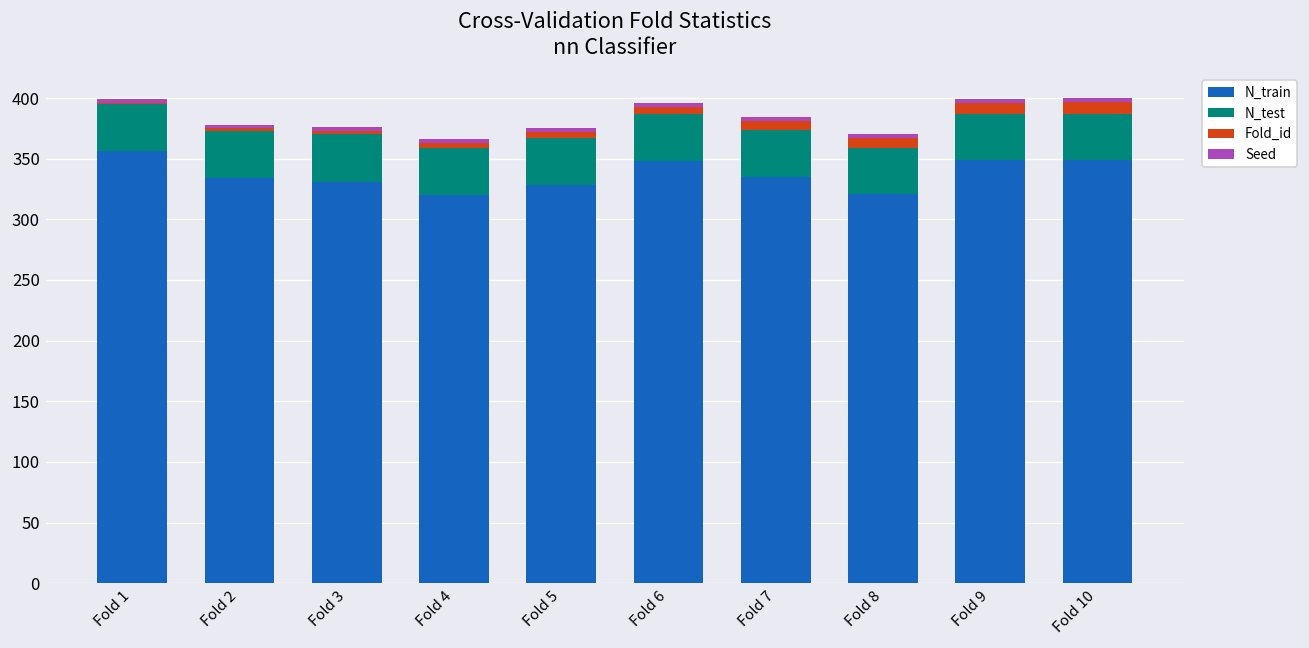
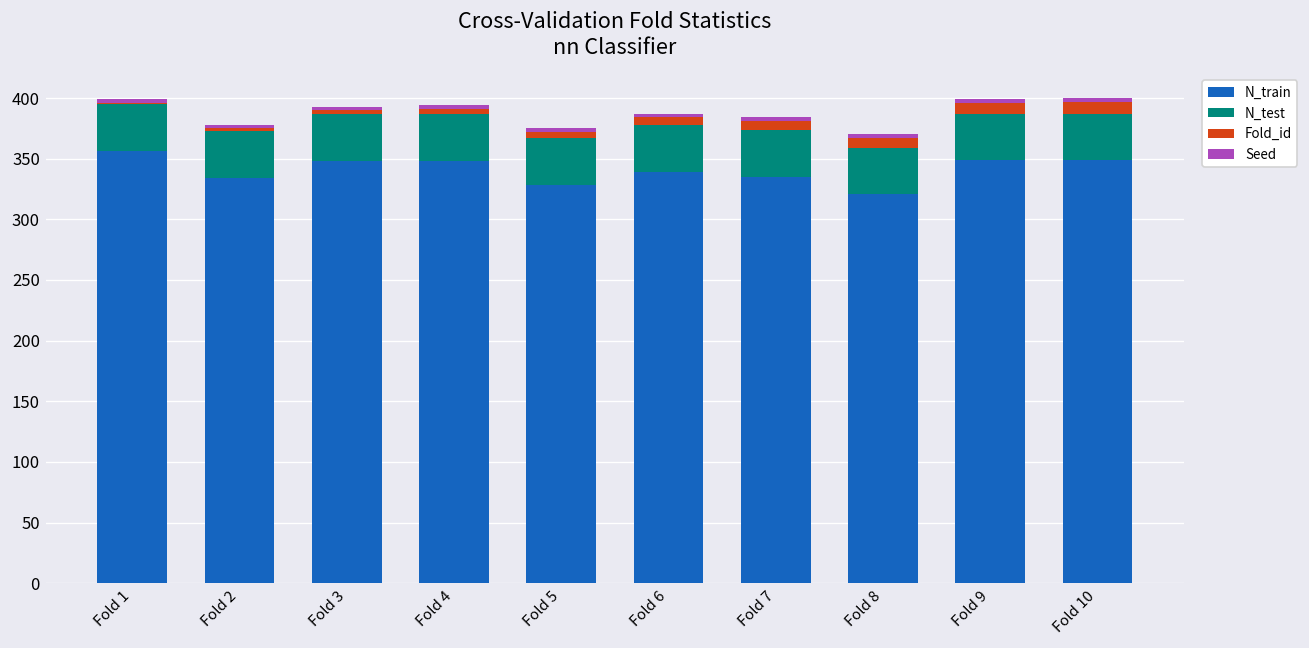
N_train, Fold 3: 331 -> 348
N_train, Fold 4: 320 -> 348
N_train, Fold 6: 348 -> 339
